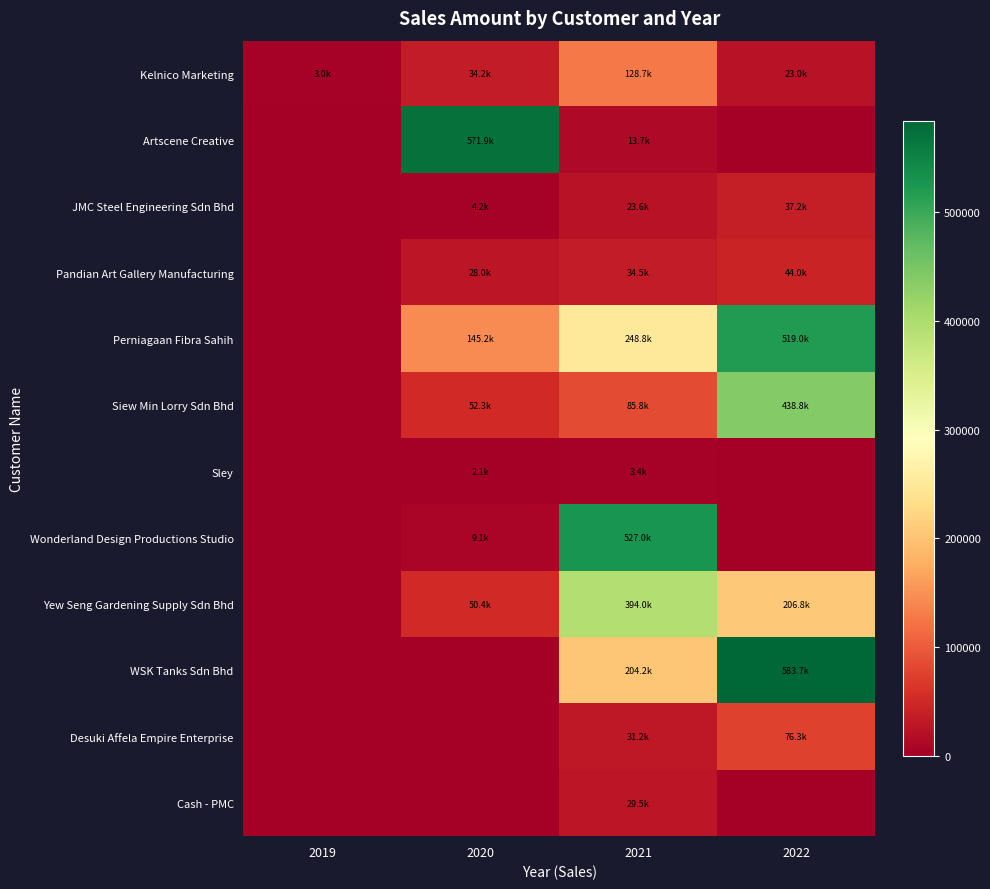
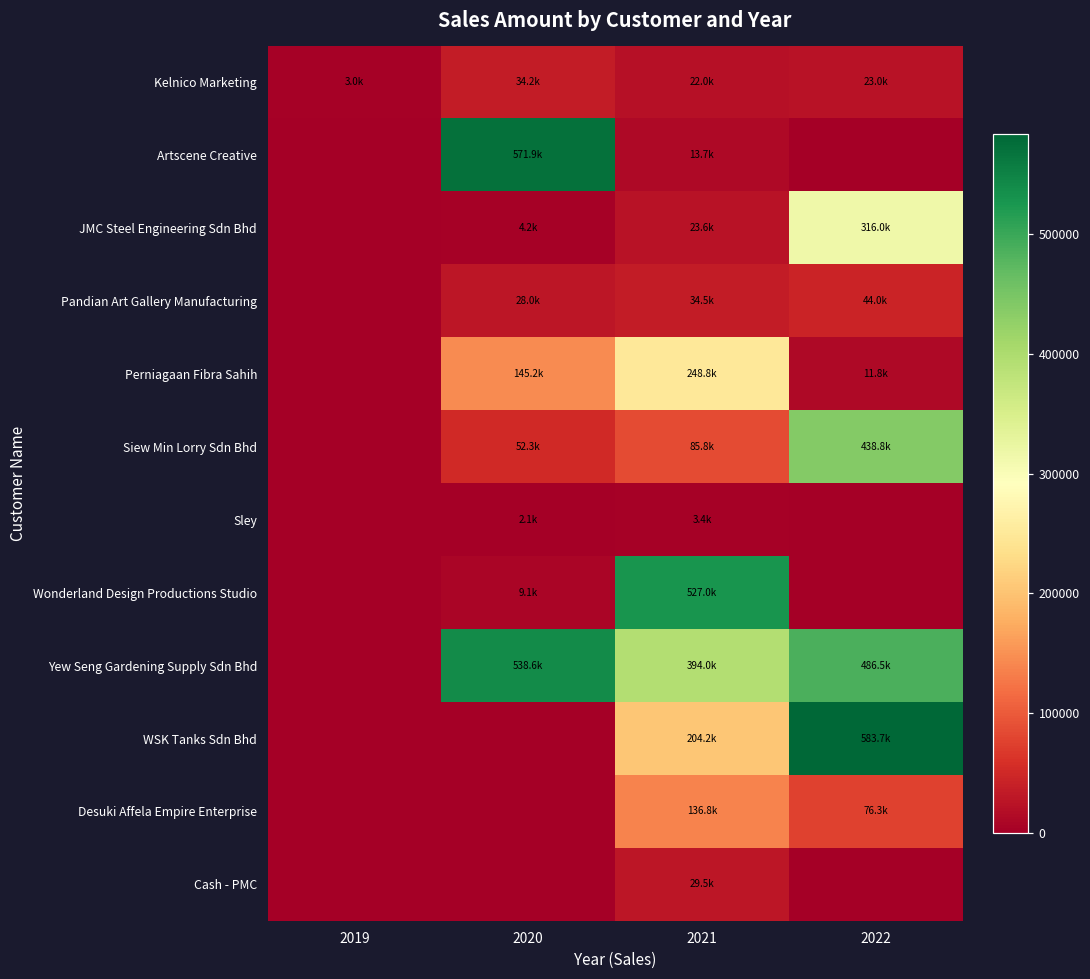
Kelnico Marketing, 2021: 128.7k -> 22.0k
JMC Steel Engineering Sdn Bhd, 2022: 37.2k -> 316.0k
Perniagaan Fibra Sahih, 2022: 519.0k -> 11.8k
Yew Seng Gardening Supply Sdn Bhd, 2020: 50.4k -> 538.6k
Yew Seng Gardening Supply Sdn Bhd, 2022: 206.8k -> 486.5k
Desuki Affela Empire Enterprise, 2021: 31.2k -> 136.8k
